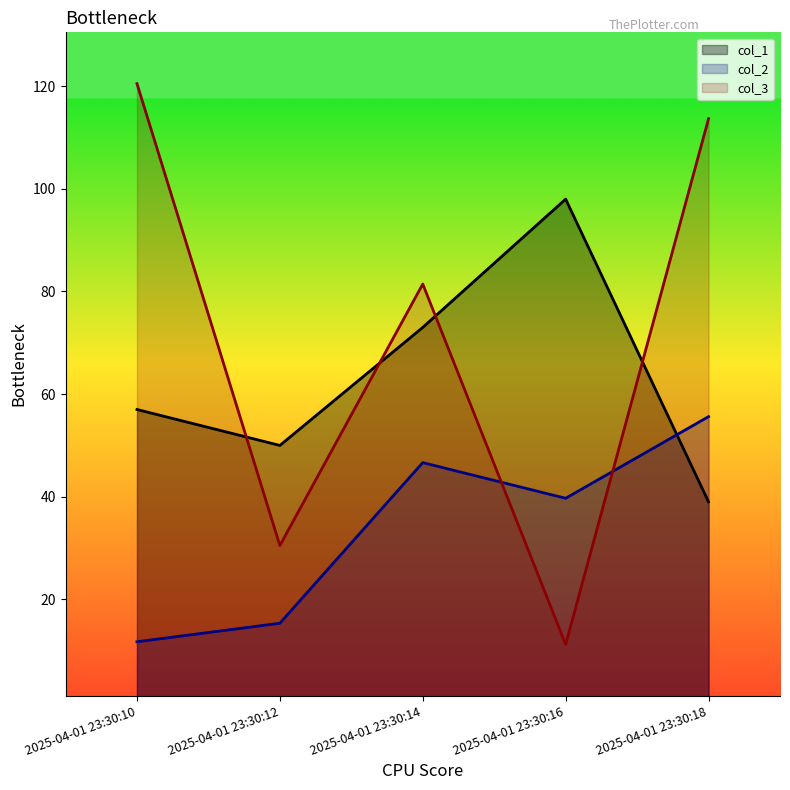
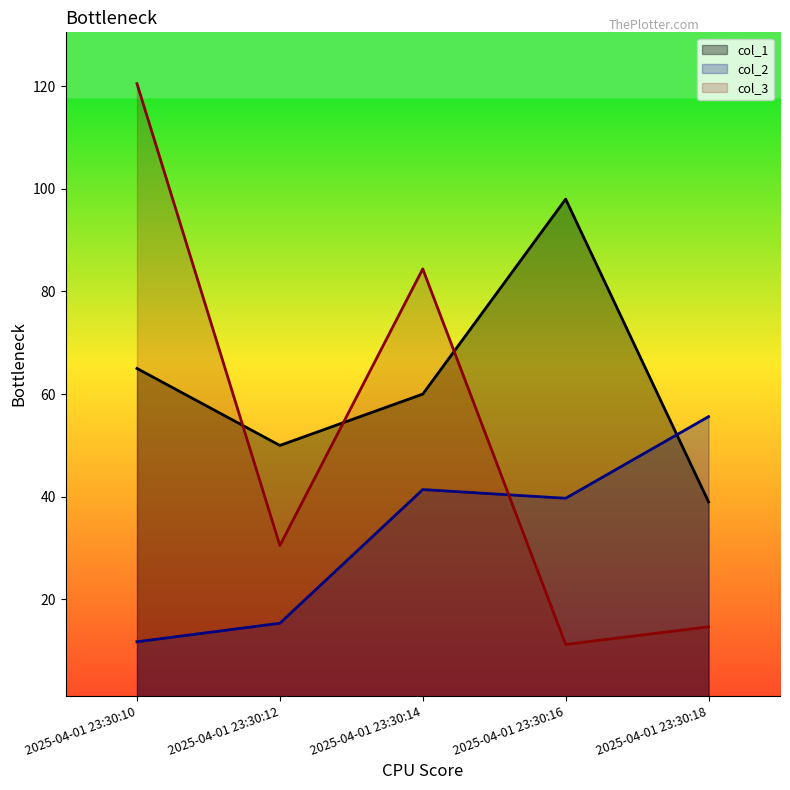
col_1, 2025-04-01 23:30:10: 57 -> 65
col_1, 2025-04-01 23:30:14: 73 -> 60
col_2, 2025-04-01 23:30:14: 47 -> 41
col_3, 2025-04-01 23:30:14: 81 -> 84
col_3, 2025-04-01 23:30:18: 114 -> 15
